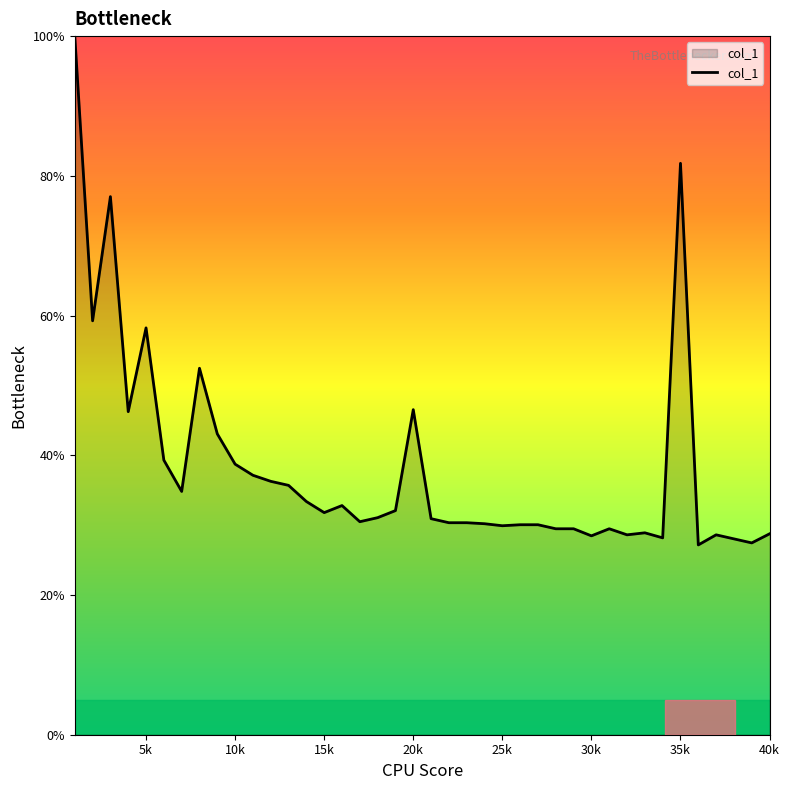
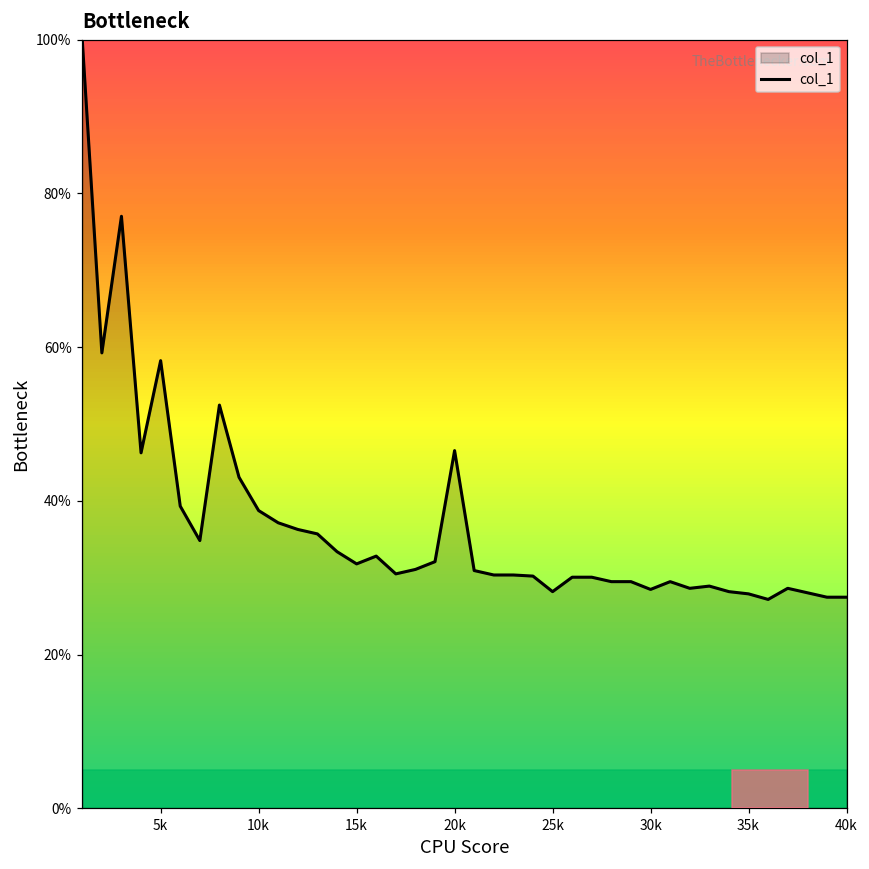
25k: 30% -> 28%
35k: 82% -> 28%
40k: 29% -> 27%
